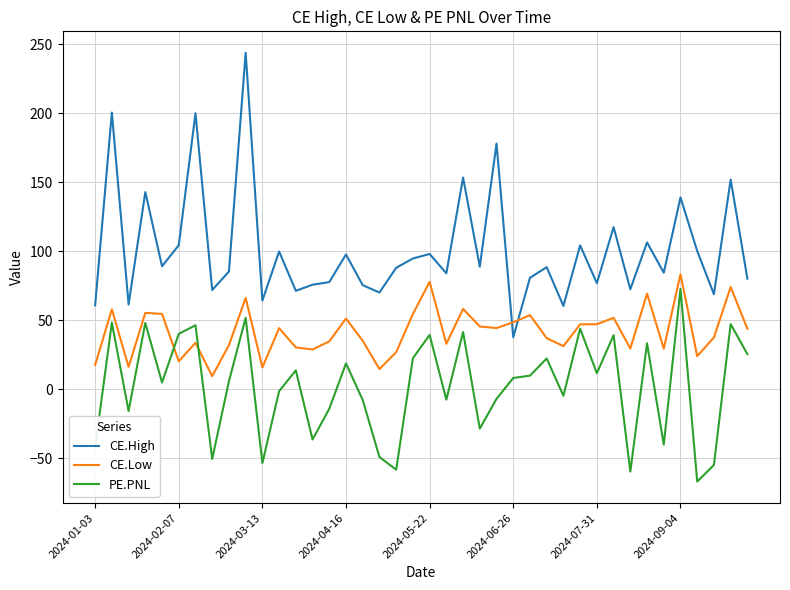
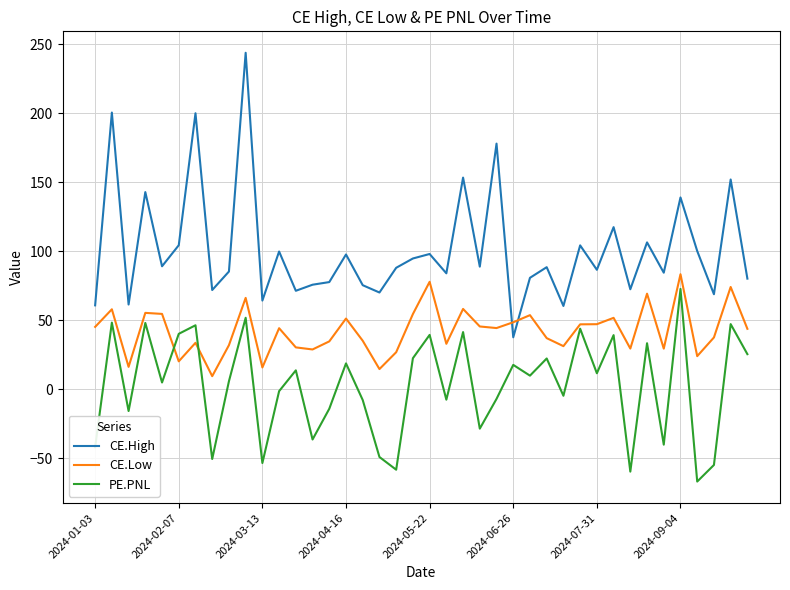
CE.Low, 2024-01-03: 18 -> 45
PE.PNL, 2024-06-26: 8 -> 18
CE.High, 2024-07-31: 77 -> 87
